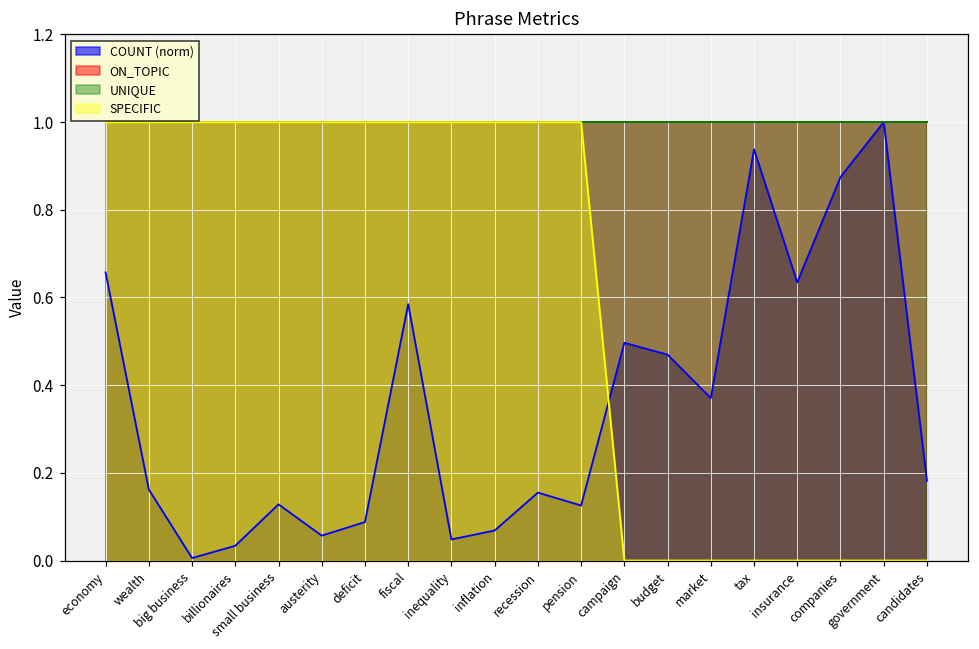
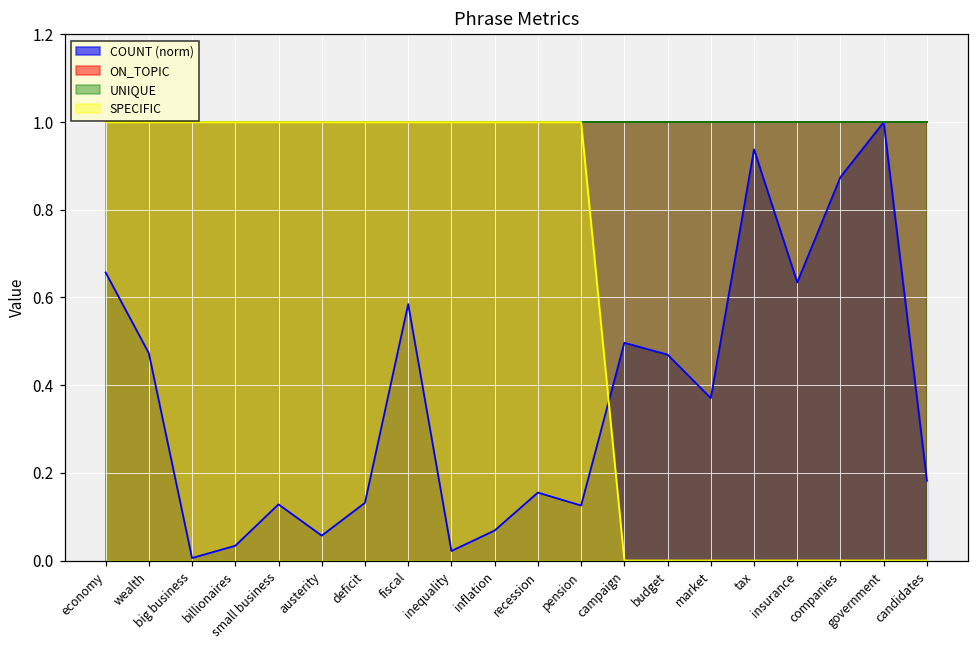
COUNT (norm), wealth: 0.16 -> 0.47
COUNT (norm), deficit: 0.09 -> 0.13
COUNT (norm), inequality: 0.05 -> 0.02
